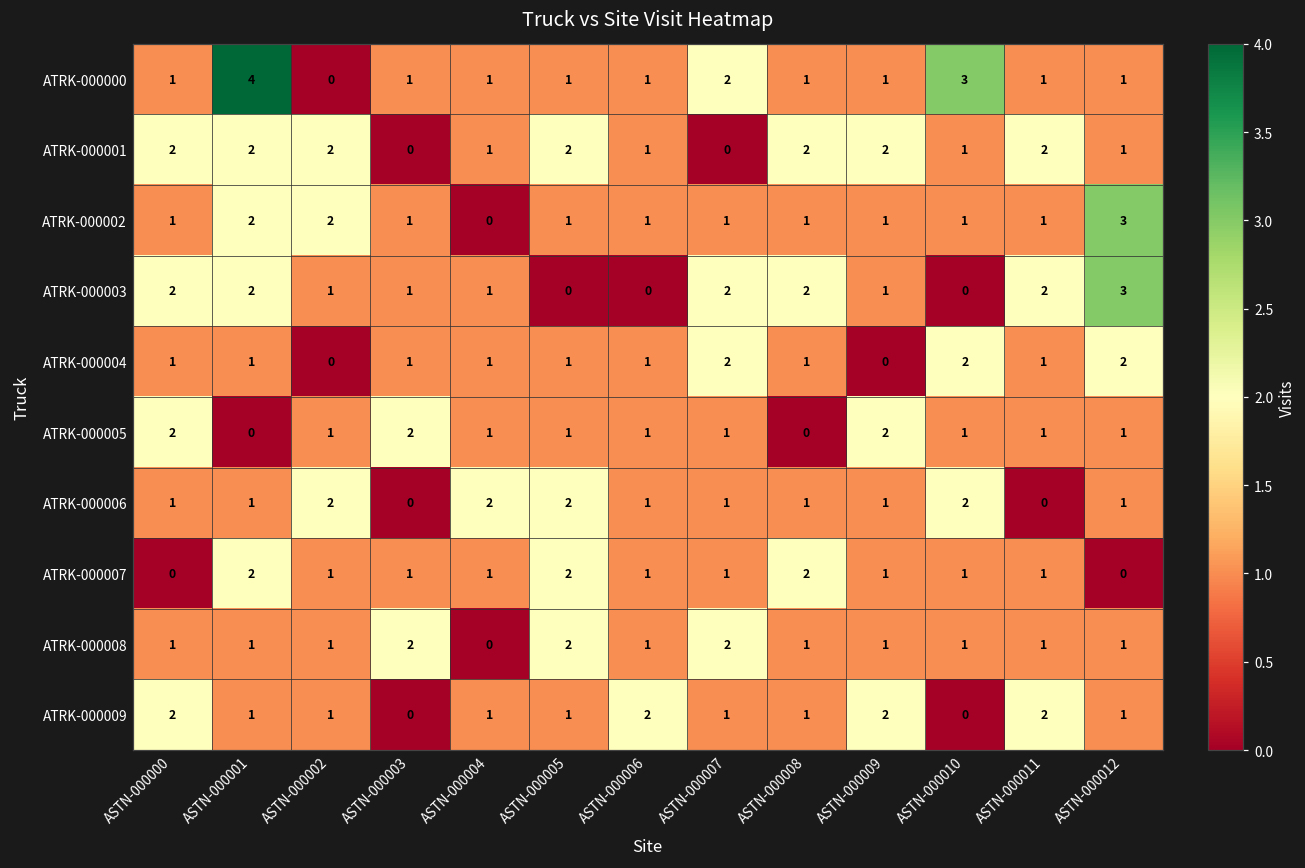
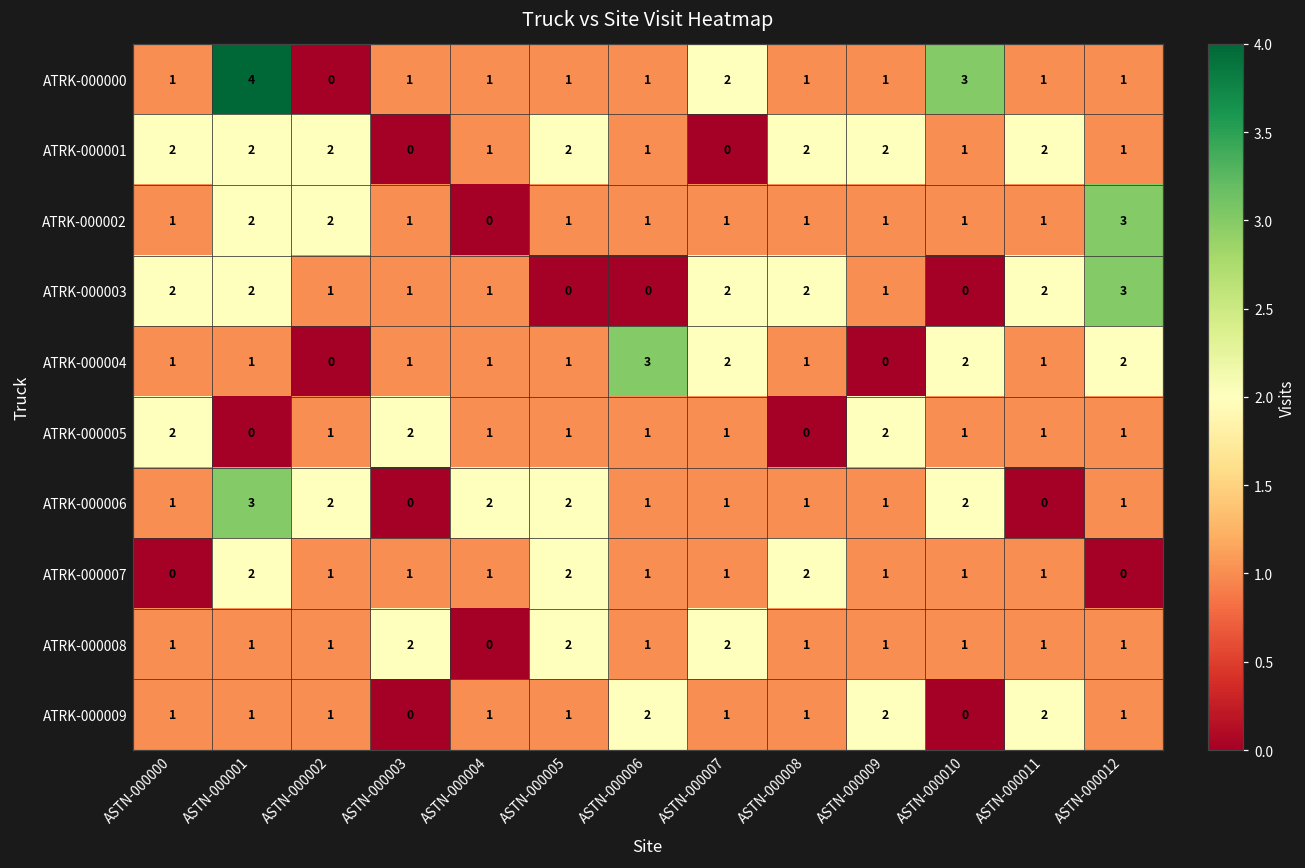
ATRK-000004, ASTN-000006: 1 -> 3
ATRK-000006, ASTN-000001: 1 -> 3
ATRK-000009, ASTN-000000: 2 -> 1
